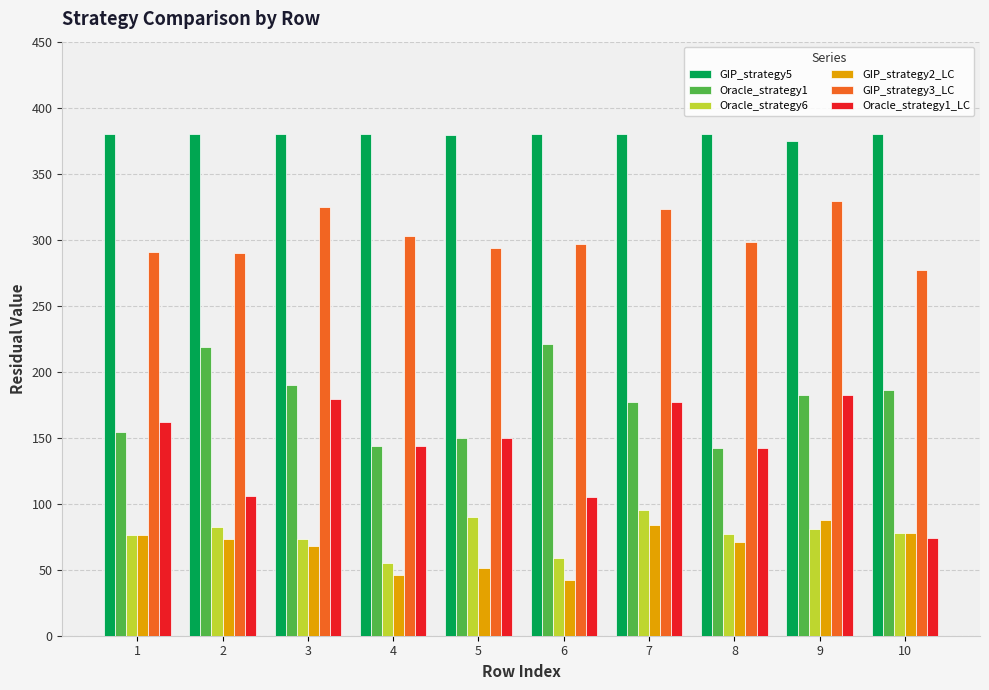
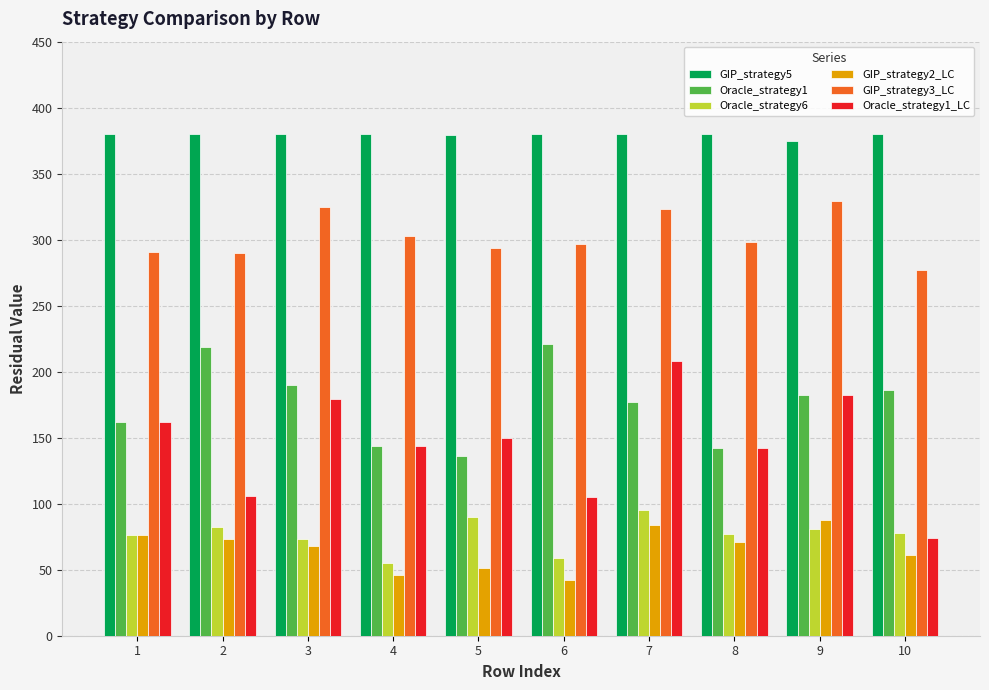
Oracle_strategy1, 1: 154 -> 162
Oracle_strategy1, 5: 150 -> 136
Oracle_strategy1_LC, 7: 177 -> 208
GIP_strategy2_LC, 10: 78 -> 61
